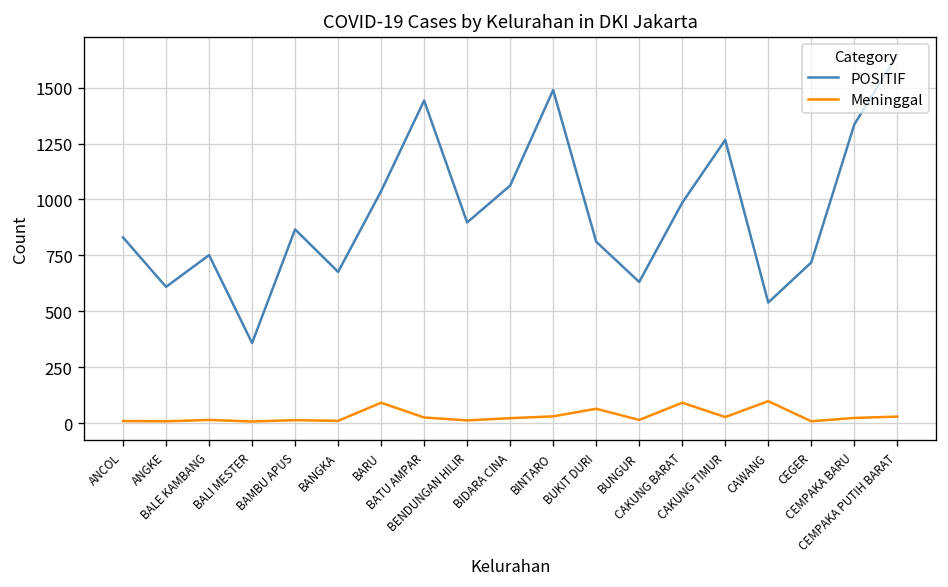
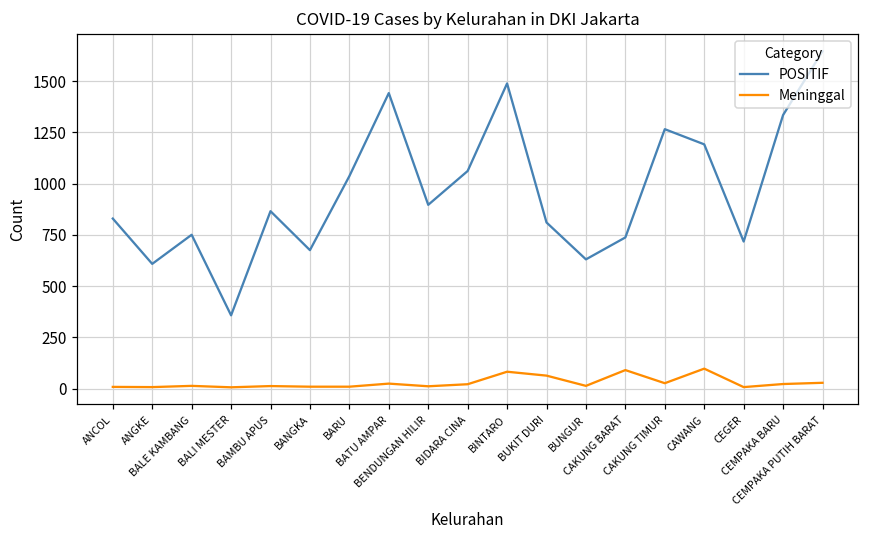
Meninggal, BARU: 90 -> 10
Meninggal, BINTARO: 30 -> 80
POSITIF, CAKUNG BARAT: 990 -> 740
POSITIF, CAWANG: 540 -> 1190
